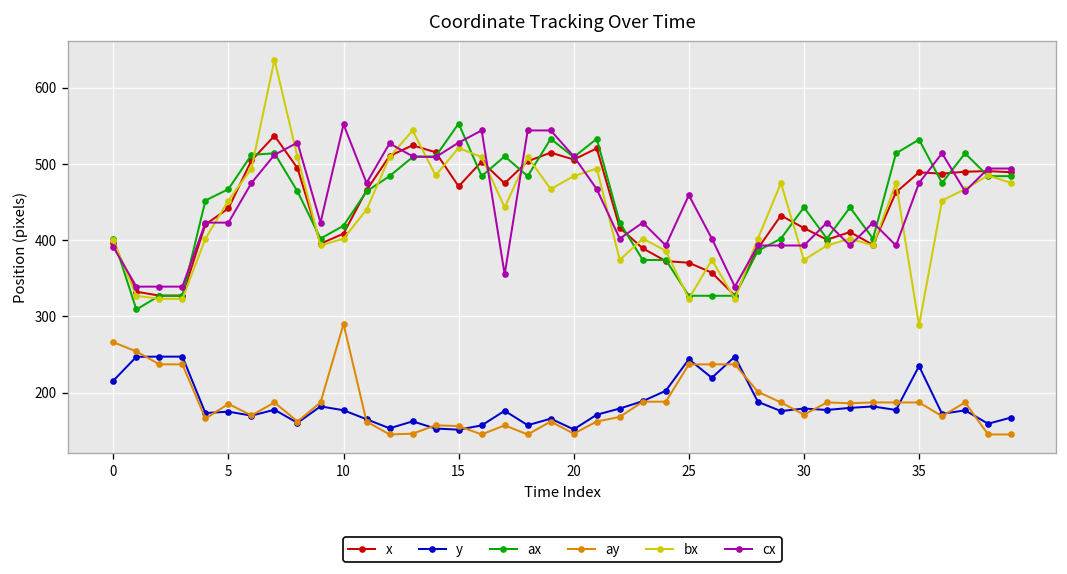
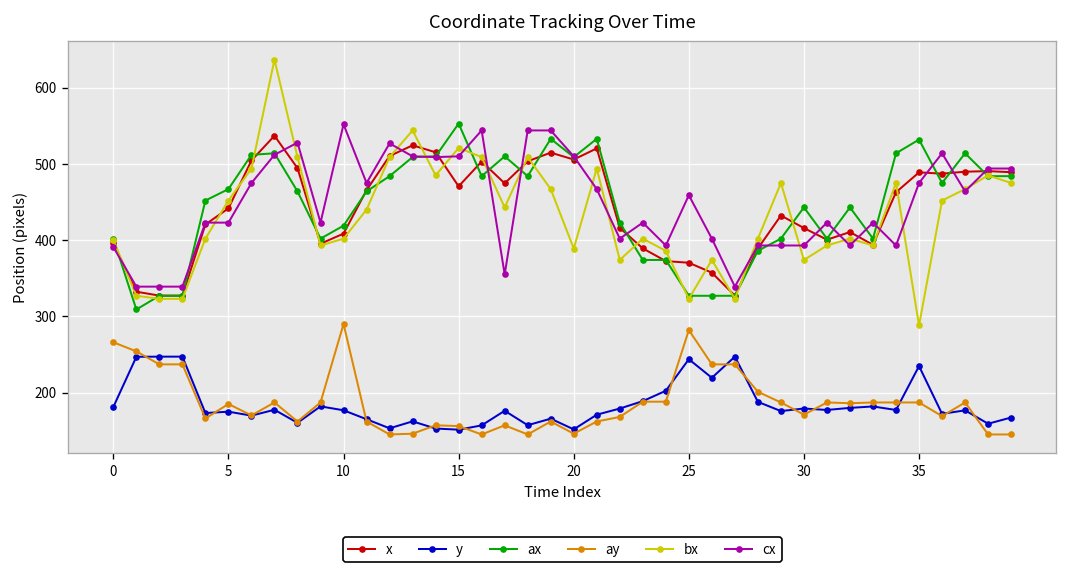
y, 0: 220 -> 180
cx, 15: 530 -> 510
bx, 20: 480 -> 390
ay, 25: 240 -> 280
